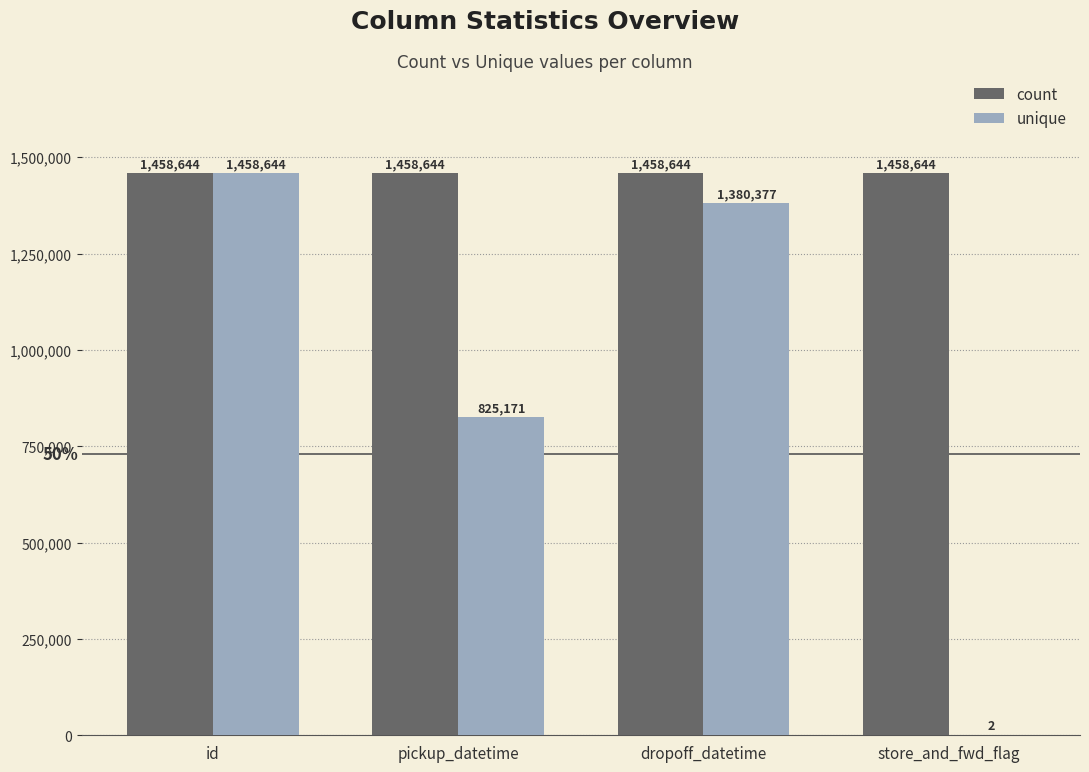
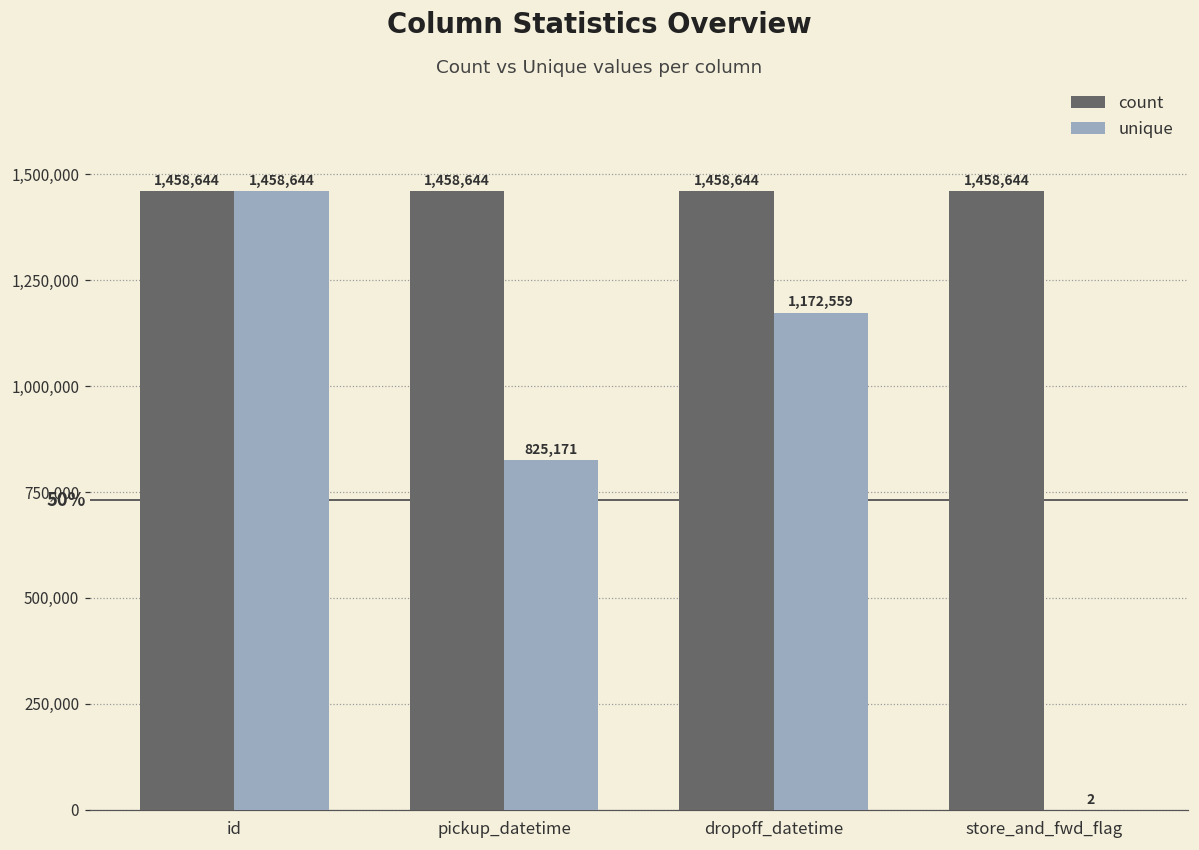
unique, dropoff_datetime: 1,380,377 -> 1,172,559
